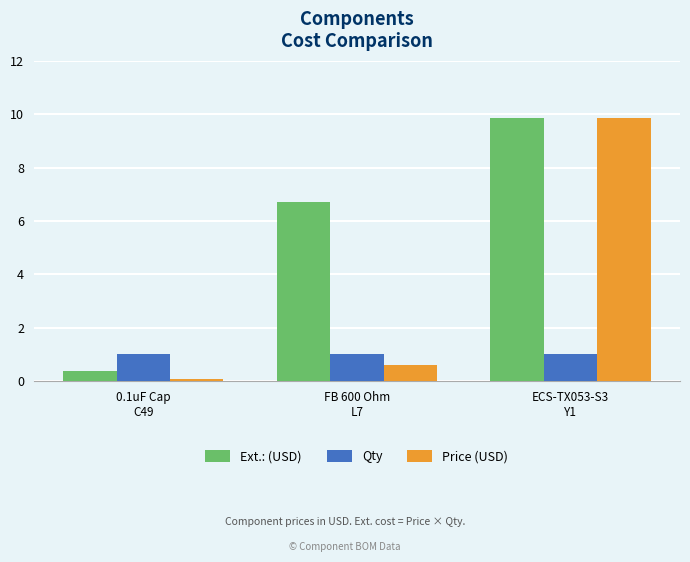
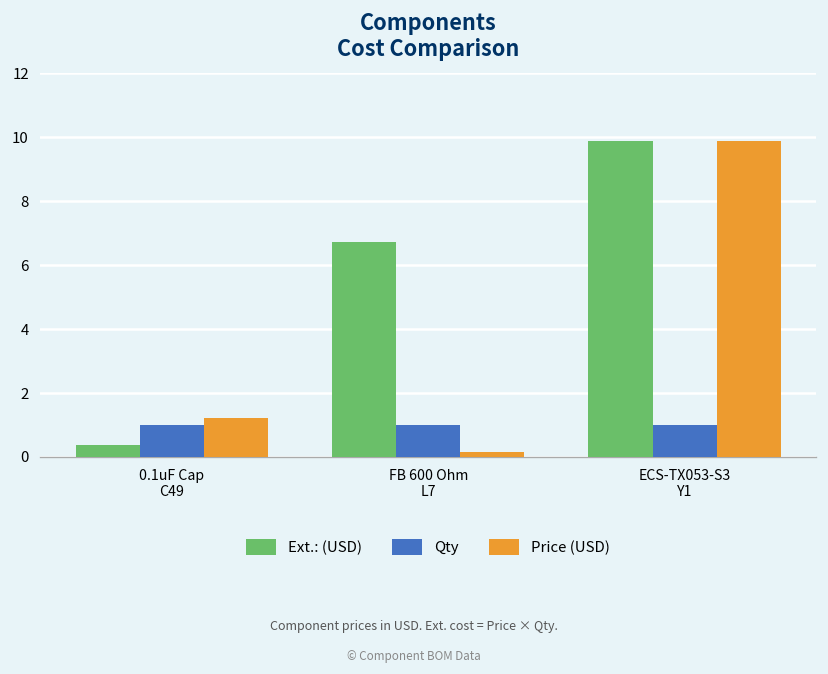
Price (USD), 0.1uF Cap C49: 0.1 -> 1.2
Price (USD), FB 600 Ohm L7: 0.6 -> 0.1
